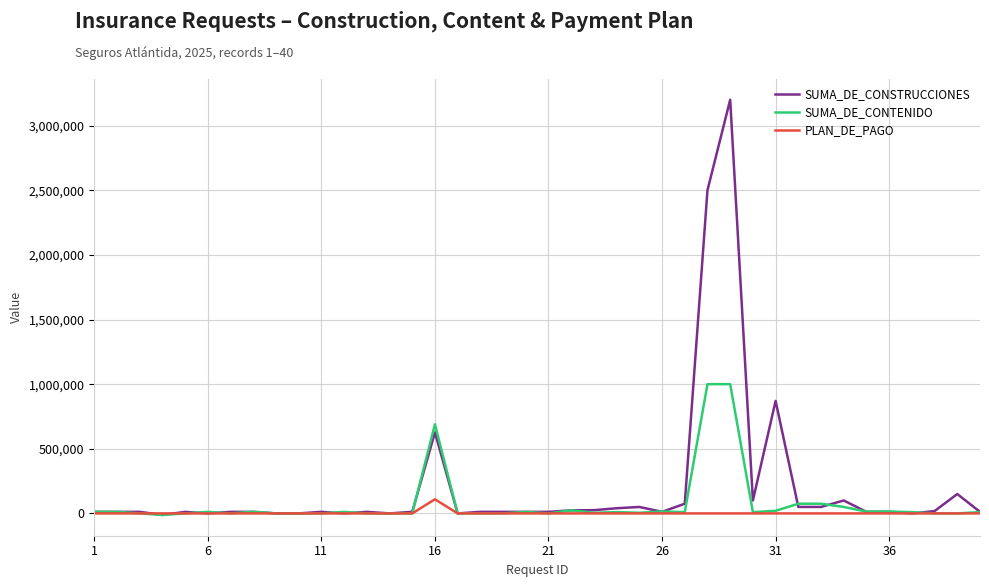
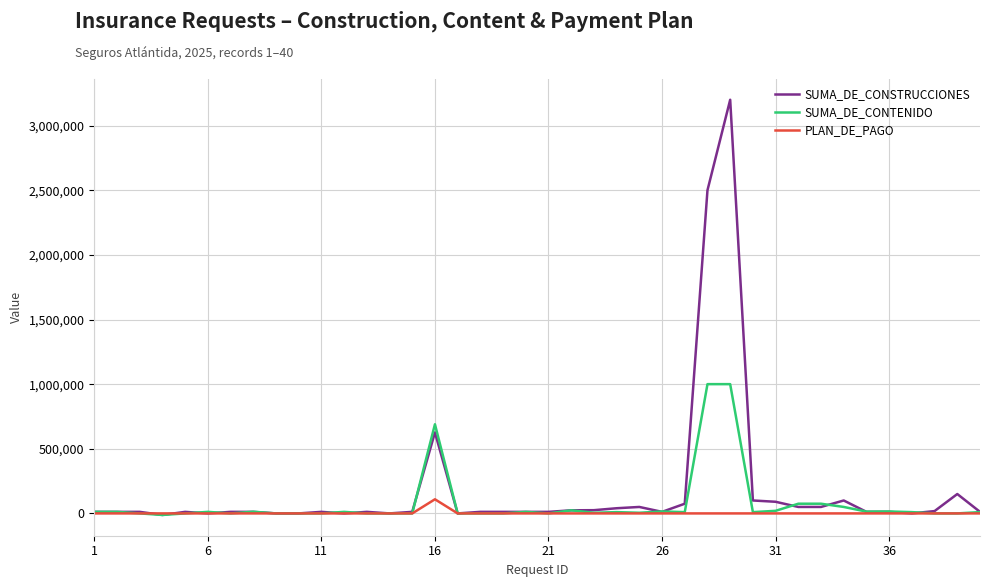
SUMA_DE_CONSTRUCCIONES, 31: 870,000 -> 90,000
